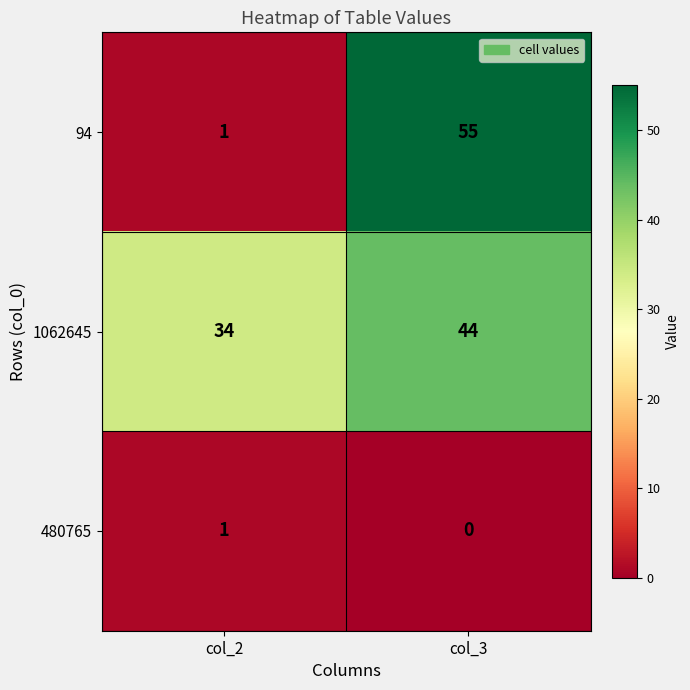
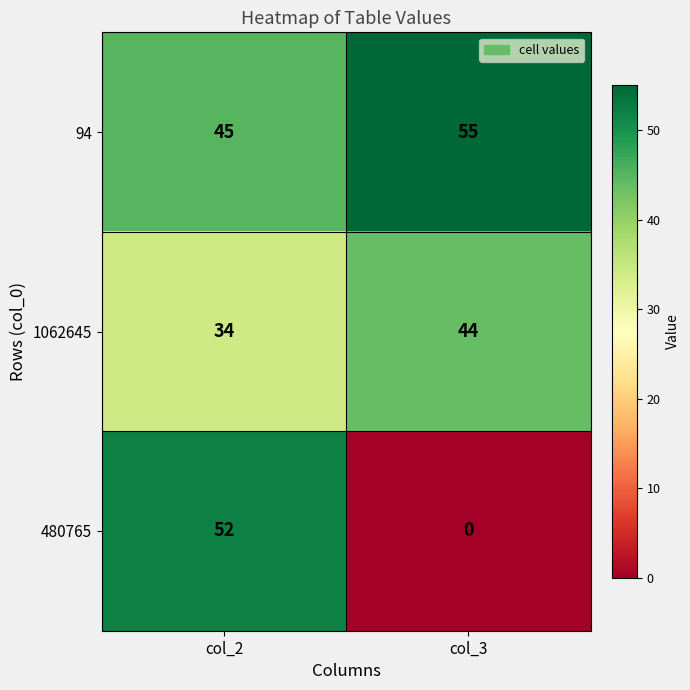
94, col_2: 1 -> 45
480765, col_2: 1 -> 52
